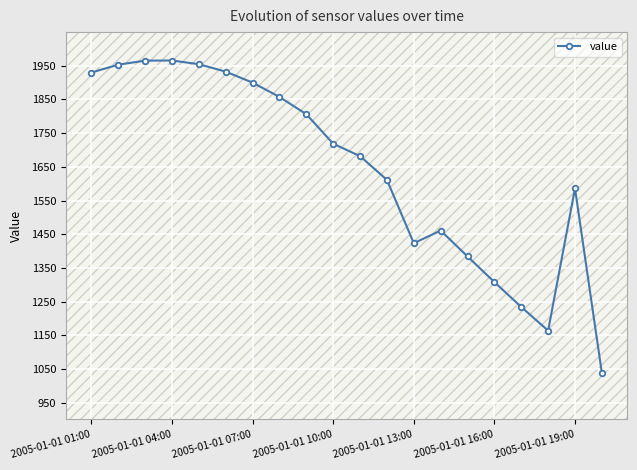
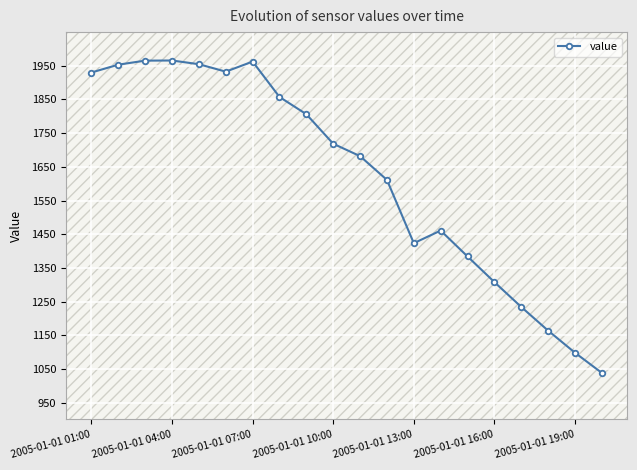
2005-01-01 07:00: 1900 -> 1960
2005-01-01 19:00: 1590 -> 1100
